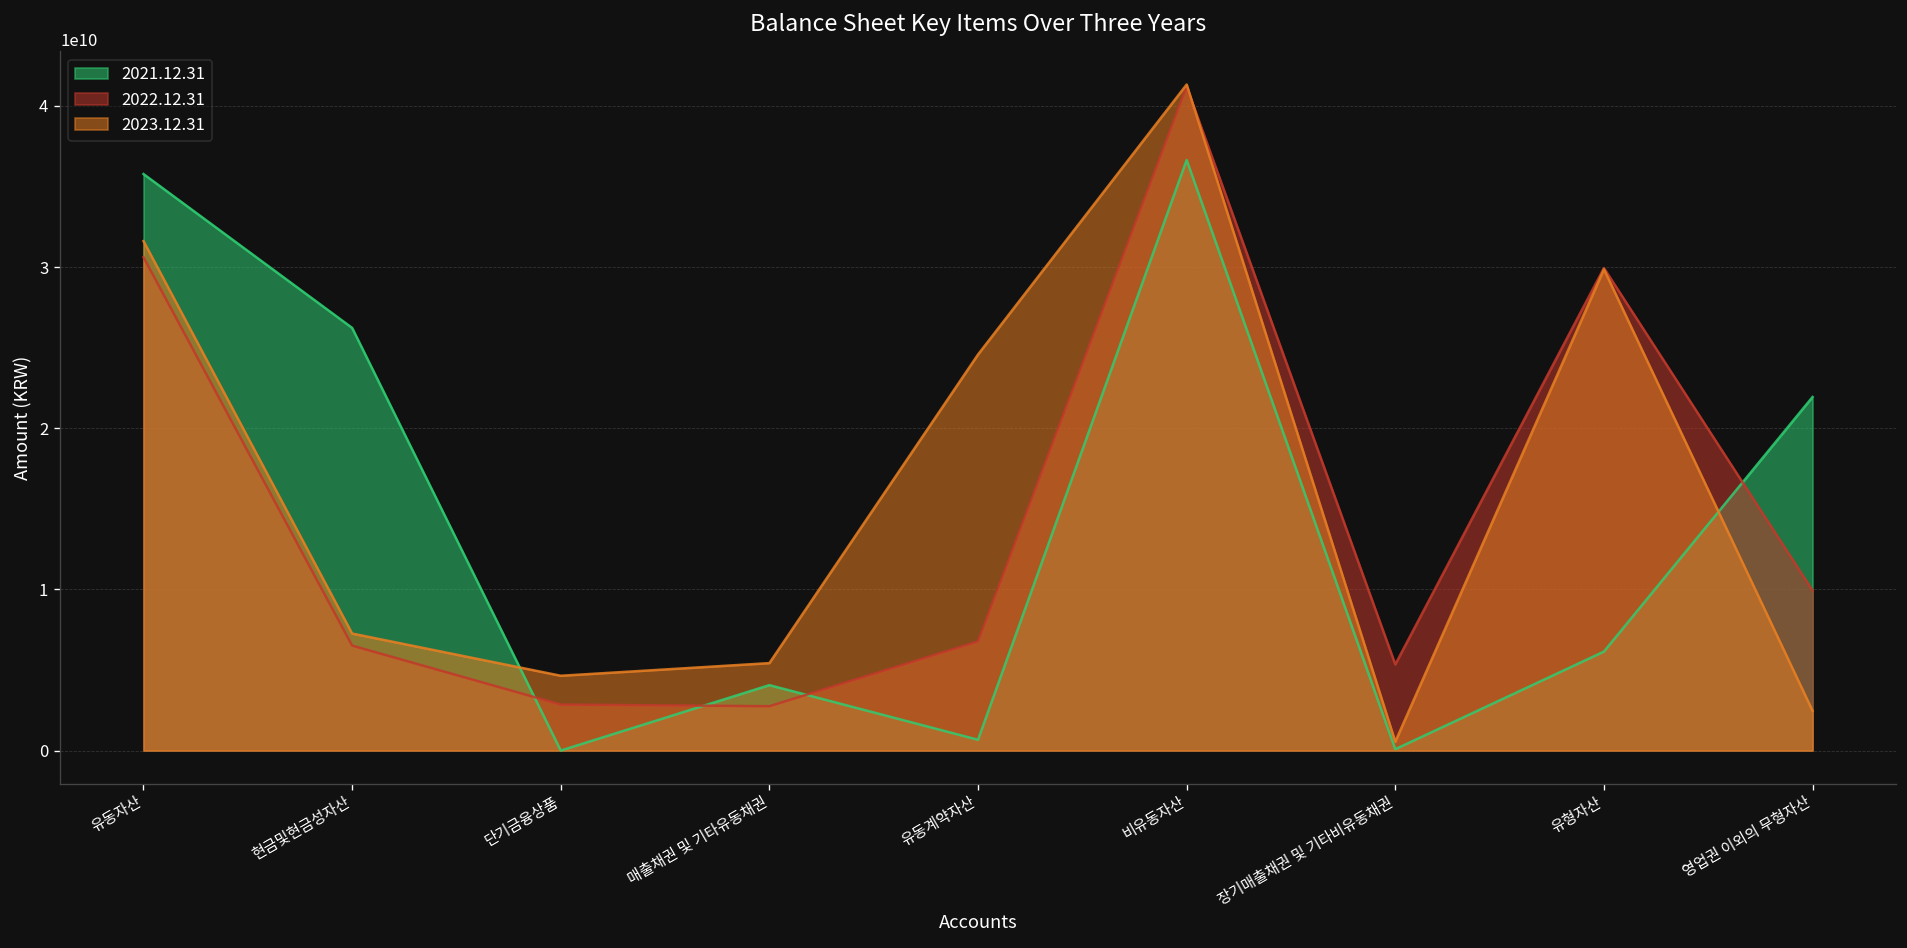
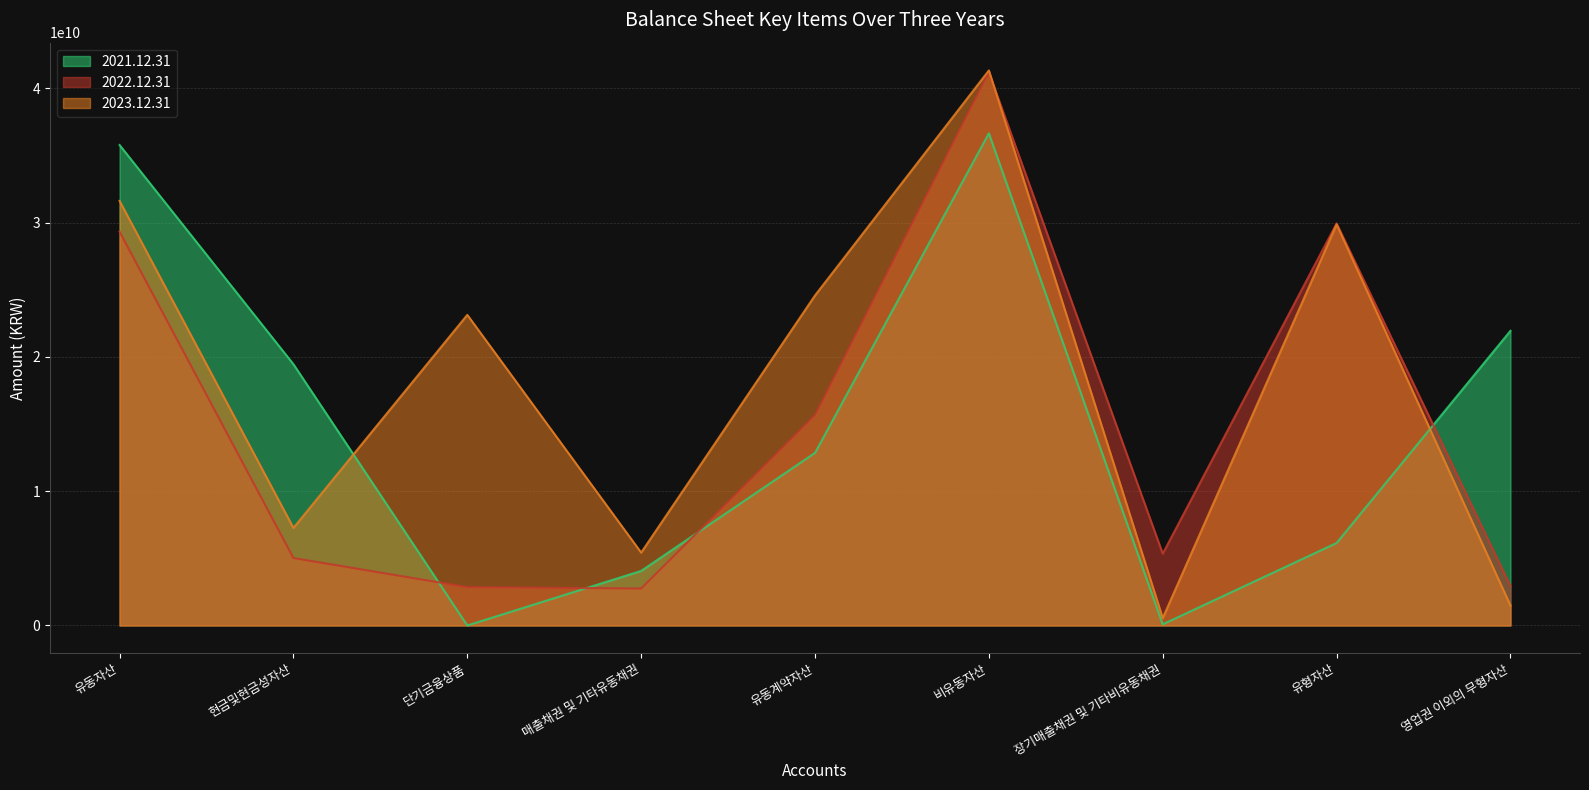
2022.12.31, 유동자산: 30600000000 -> 29300000000
2021.12.31, 현금및현금성자산: 26200000000 -> 19500000000
2022.12.31, 현금및현금성자산: 6500000000 -> 5000000000
2023.12.31, 단기금융상품: 4600000000 -> 23100000000
2021.12.31, 유동계약자산: 700000000 -> 12900000000
2022.12.31, 유동계약자산: 6800000000 -> 15700000000
2022.12.31, 영업권 이외의 무형자산: 9900000000 -> 2900000000
2023.12.31, 영업권 이외의 무형자산: 2500000000 -> 1500000000
